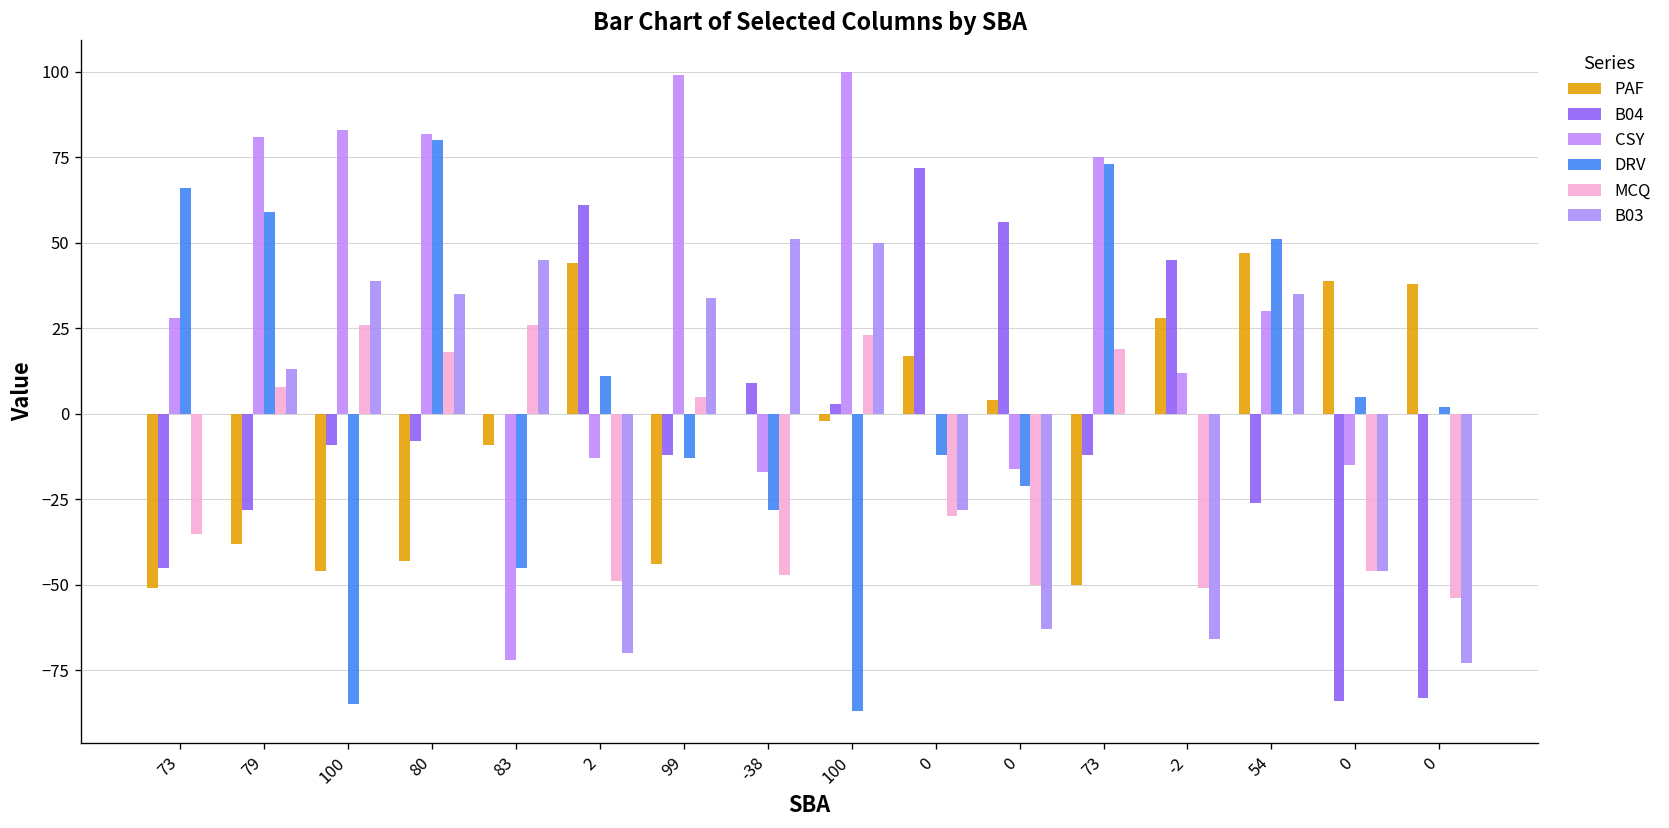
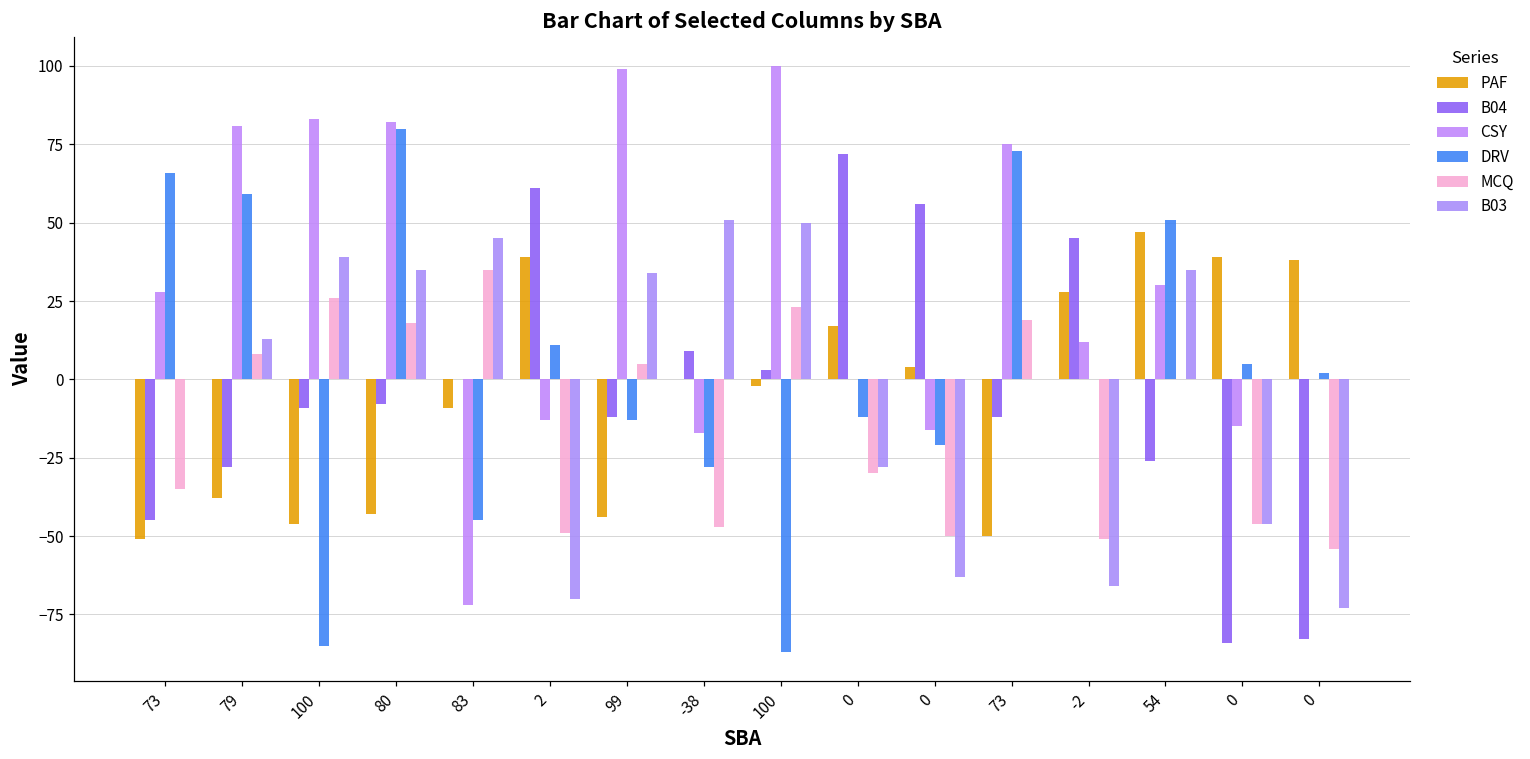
MCQ, 83: 26 -> 35
PAF, 2: 44 -> 39
